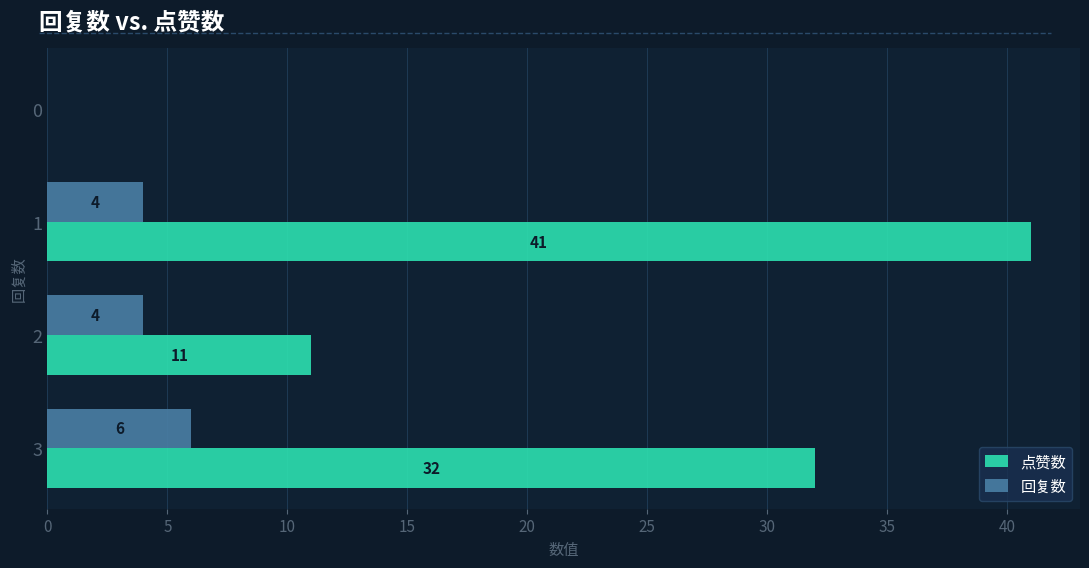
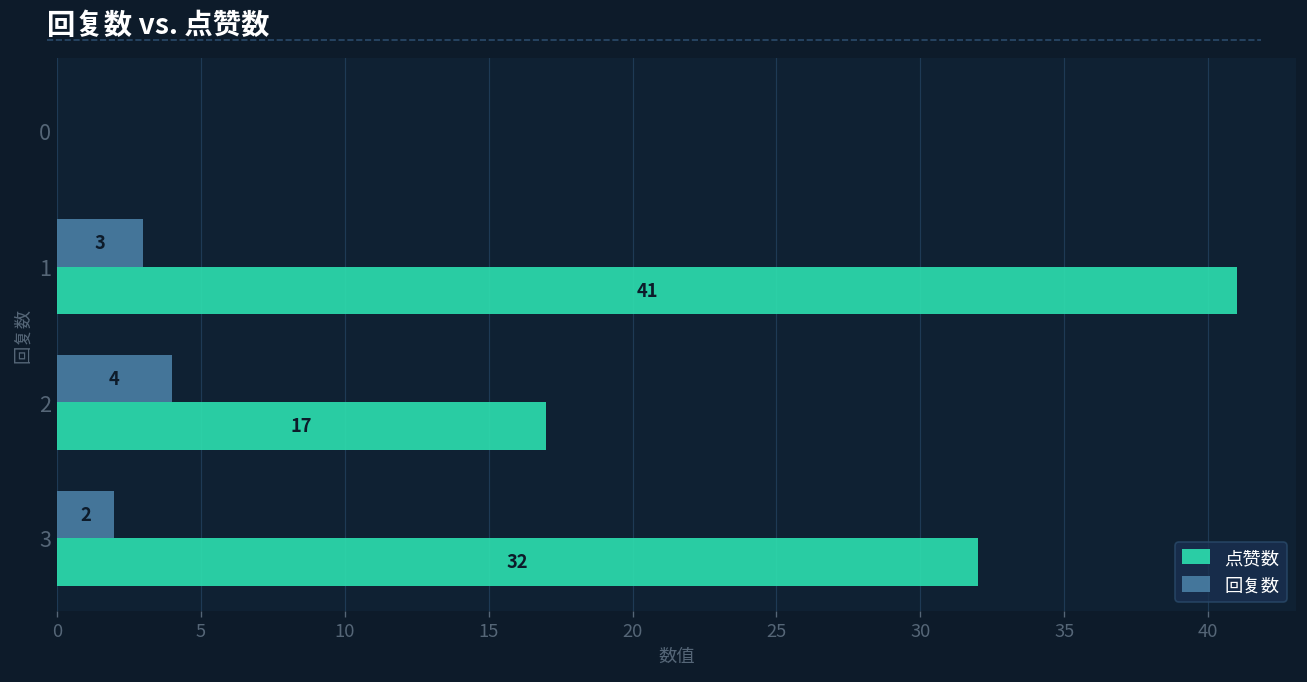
回复数, 1: 4 -> 3
点赞数, 2: 11 -> 17
回复数, 3: 6 -> 2
